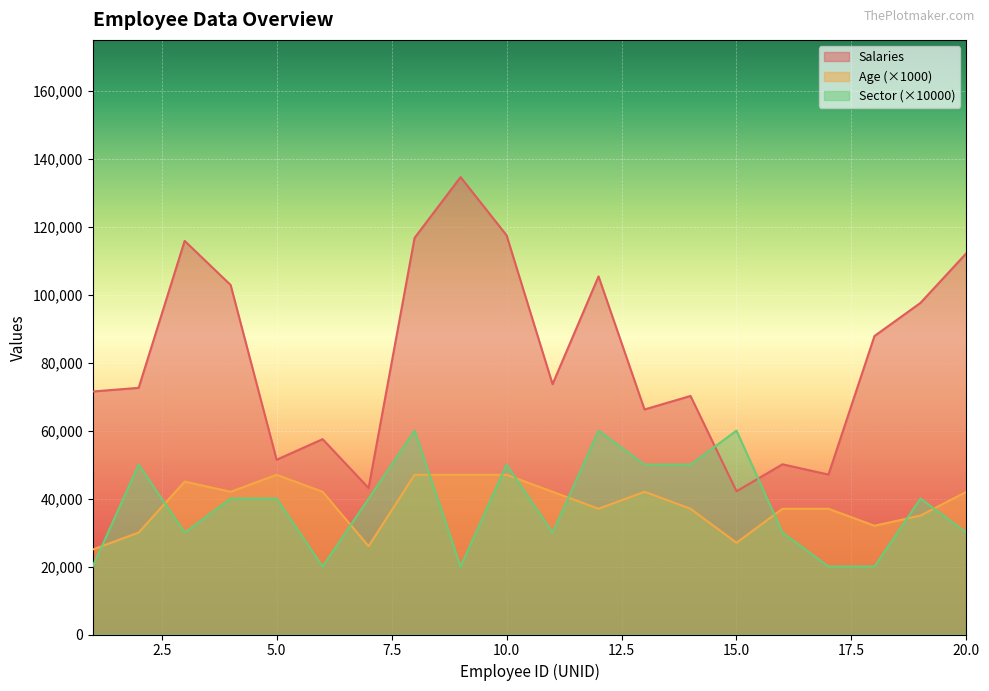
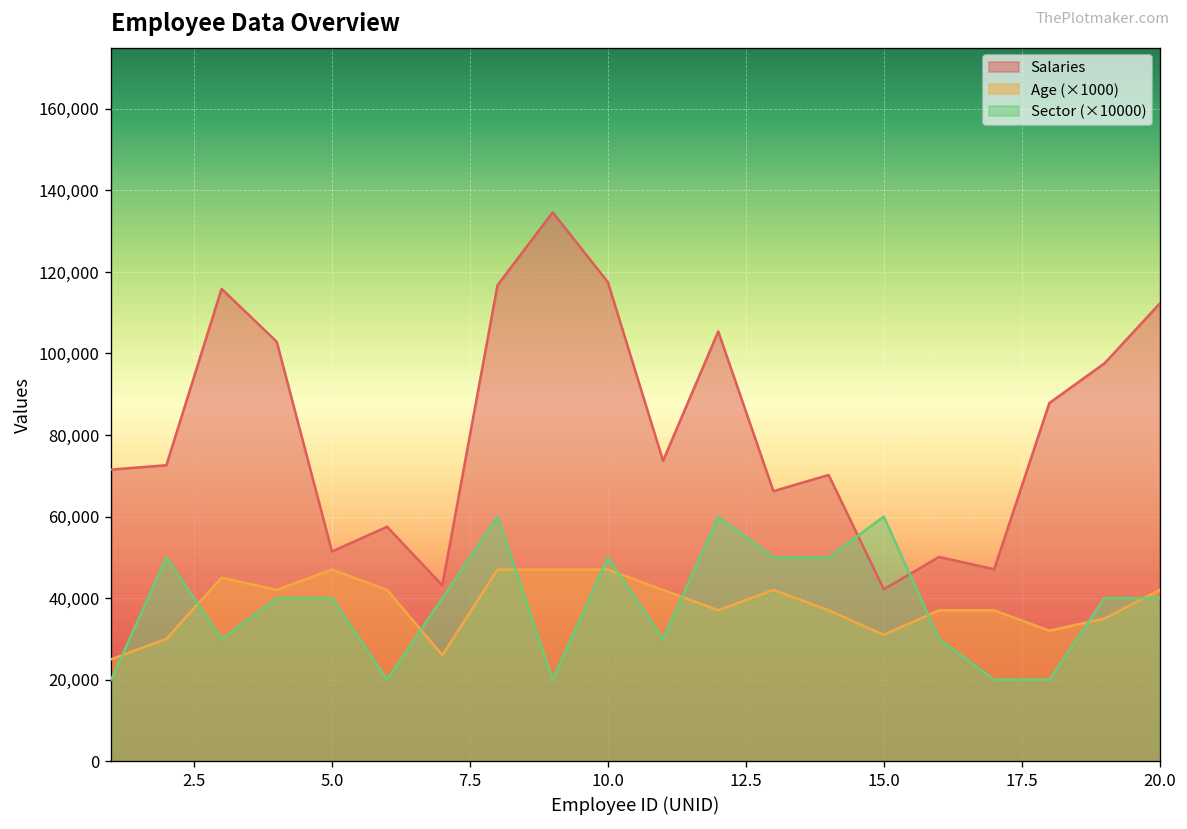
Age (×1000), 15.0: 27,000 -> 31,000
Sector (×10000), 20.0: 30,000 -> 40,000
